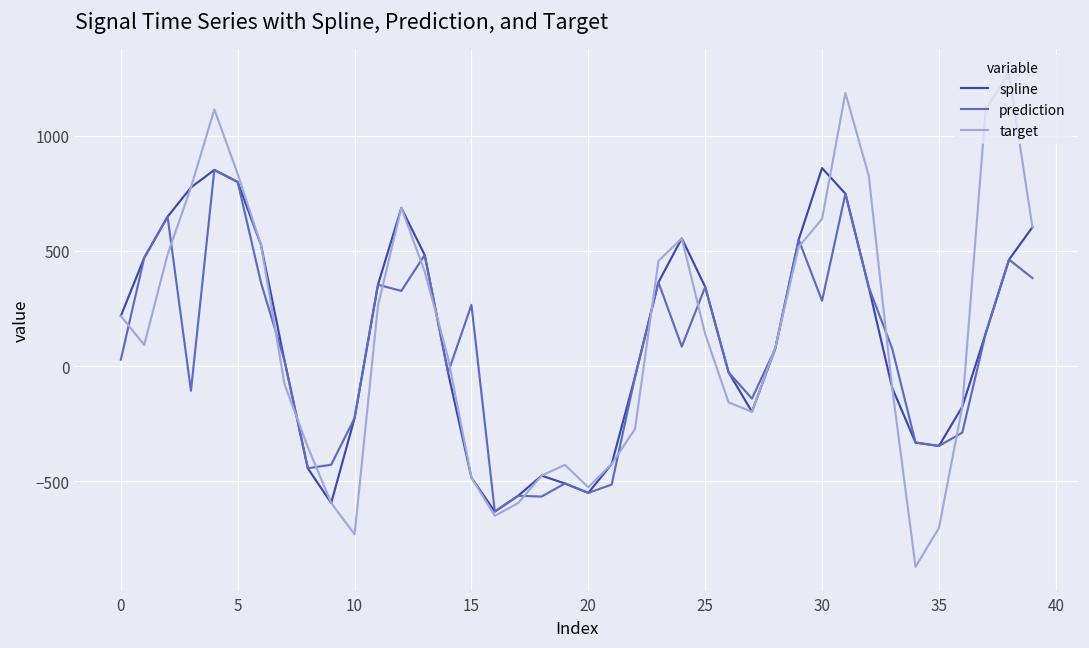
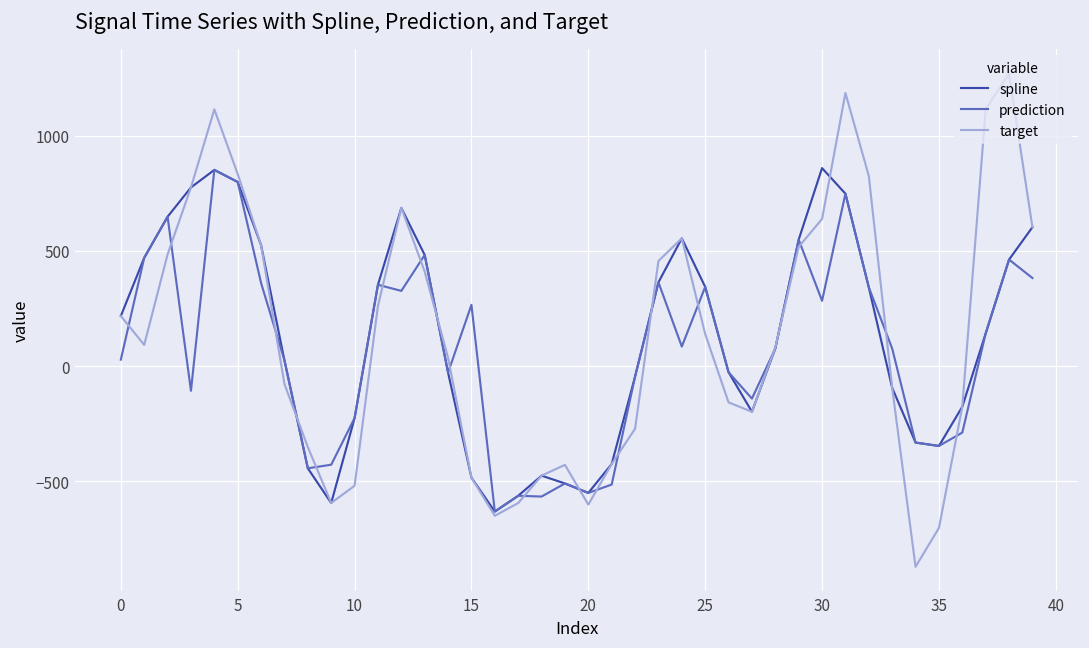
target, 10: -730 -> -520
target, 20: -530 -> -600
